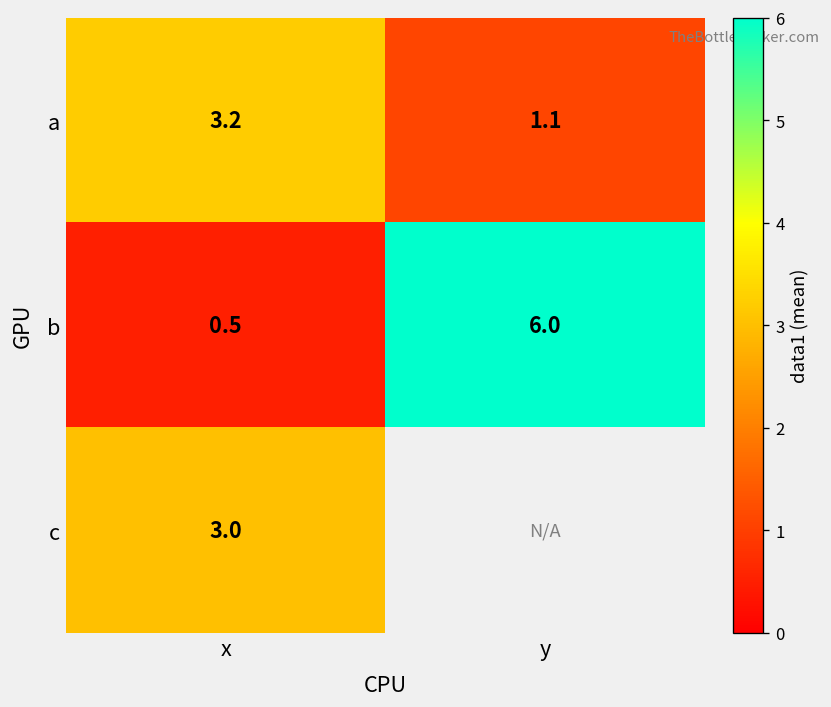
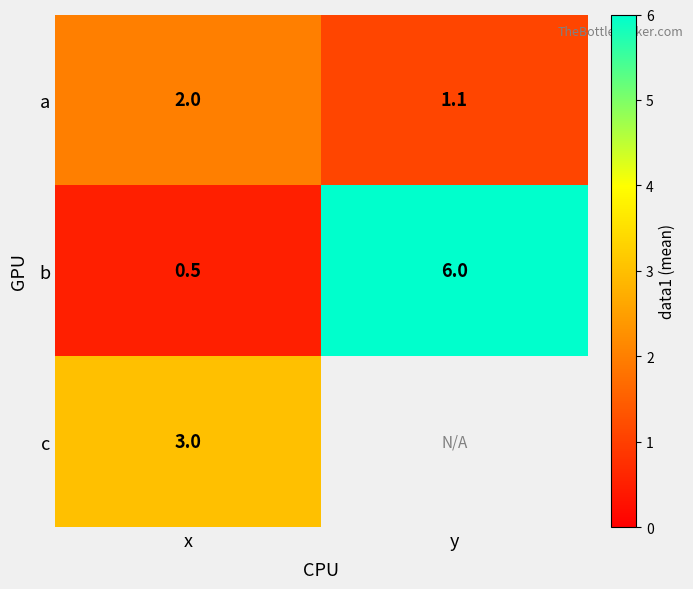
a, x: 3.2 -> 2.0
